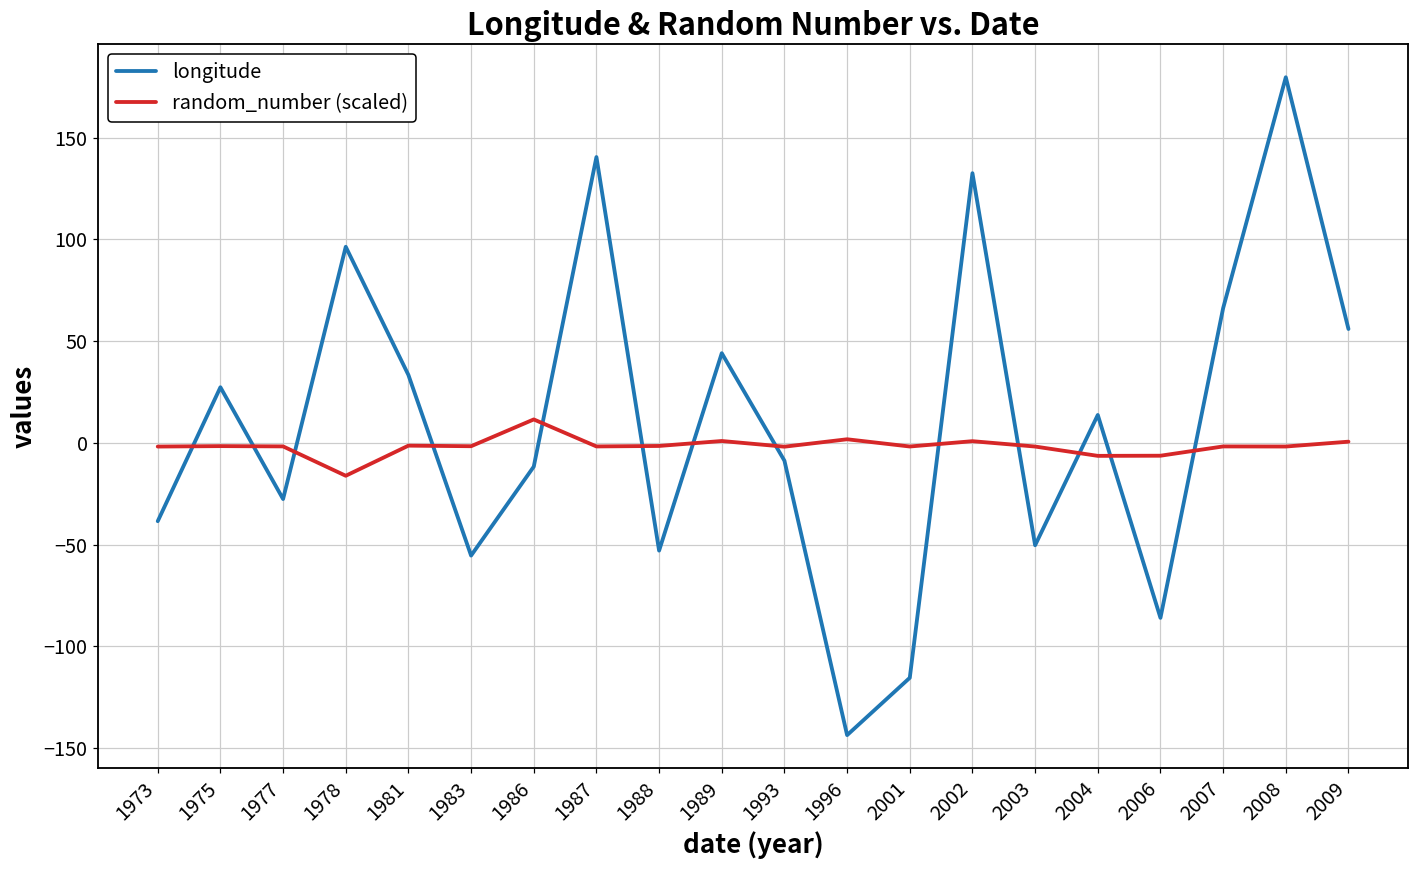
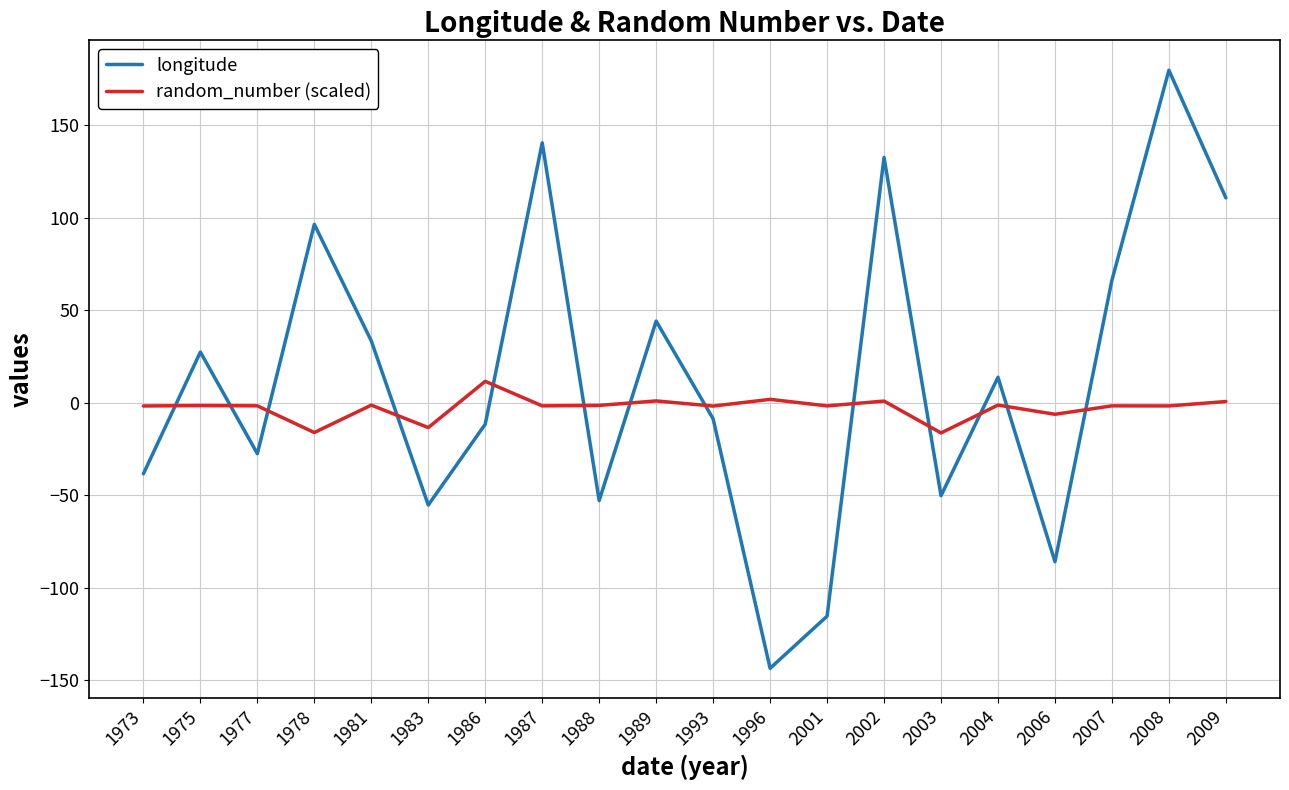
random_number (scaled), 1983: -2 -> -14
random_number (scaled), 2003: -2 -> -16
random_number (scaled), 2004: -6 -> -1
longitude, 2009: 56 -> 111
